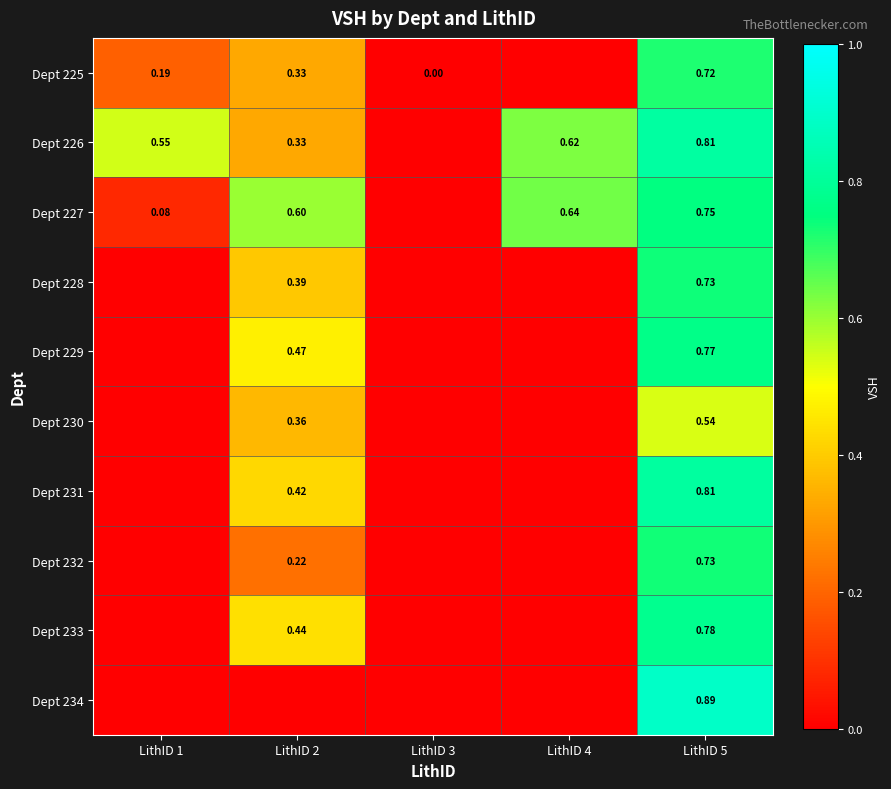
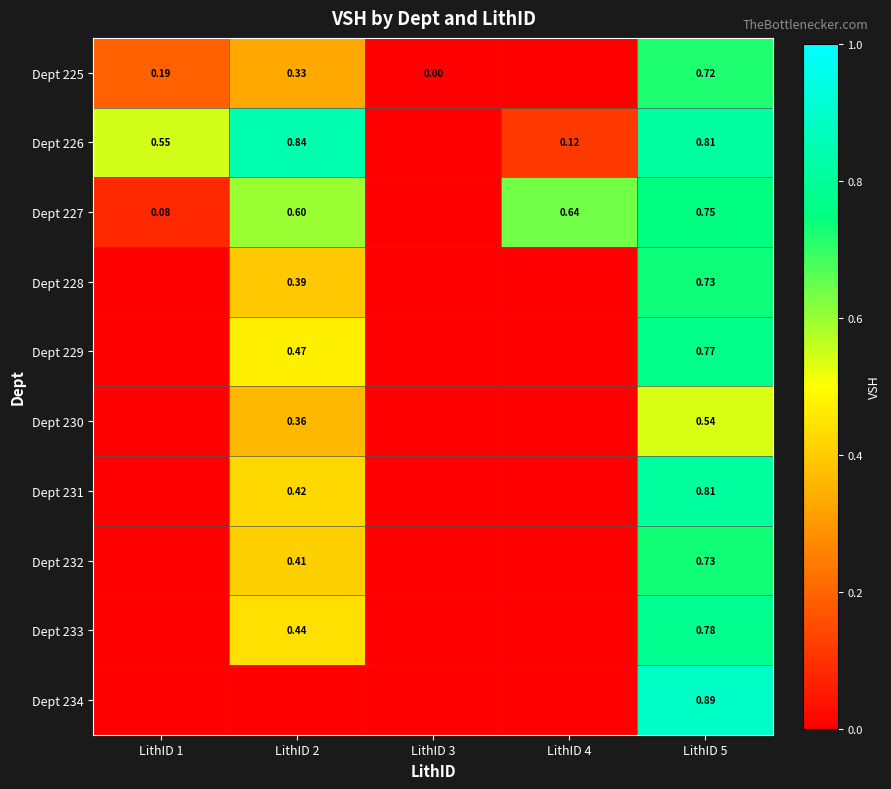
Dept 226, LithID 2: 0.33 -> 0.84
Dept 226, LithID 4: 0.62 -> 0.12
Dept 232, LithID 2: 0.22 -> 0.41
